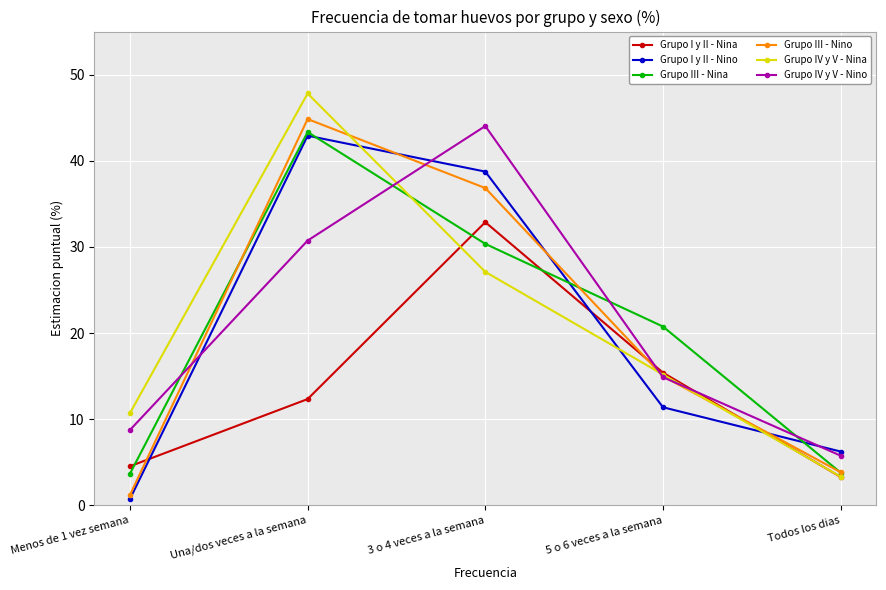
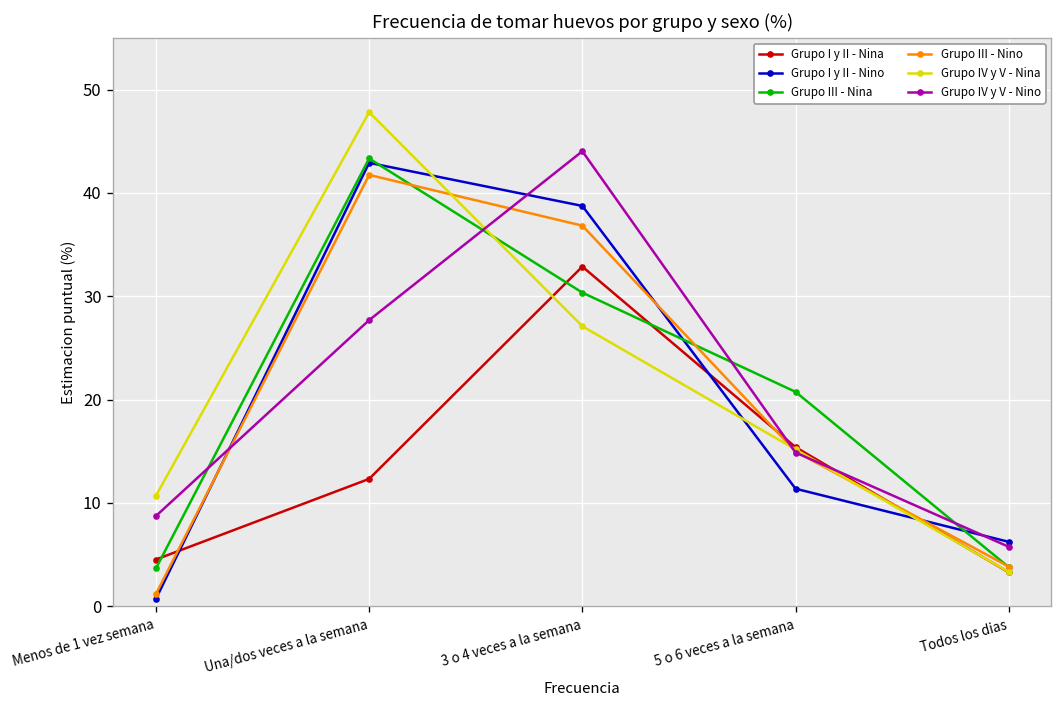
Grupo III - Nino, Una/dos veces a la semana: 45 -> 42
Grupo IV y V - Nino, Una/dos veces a la semana: 31 -> 28
